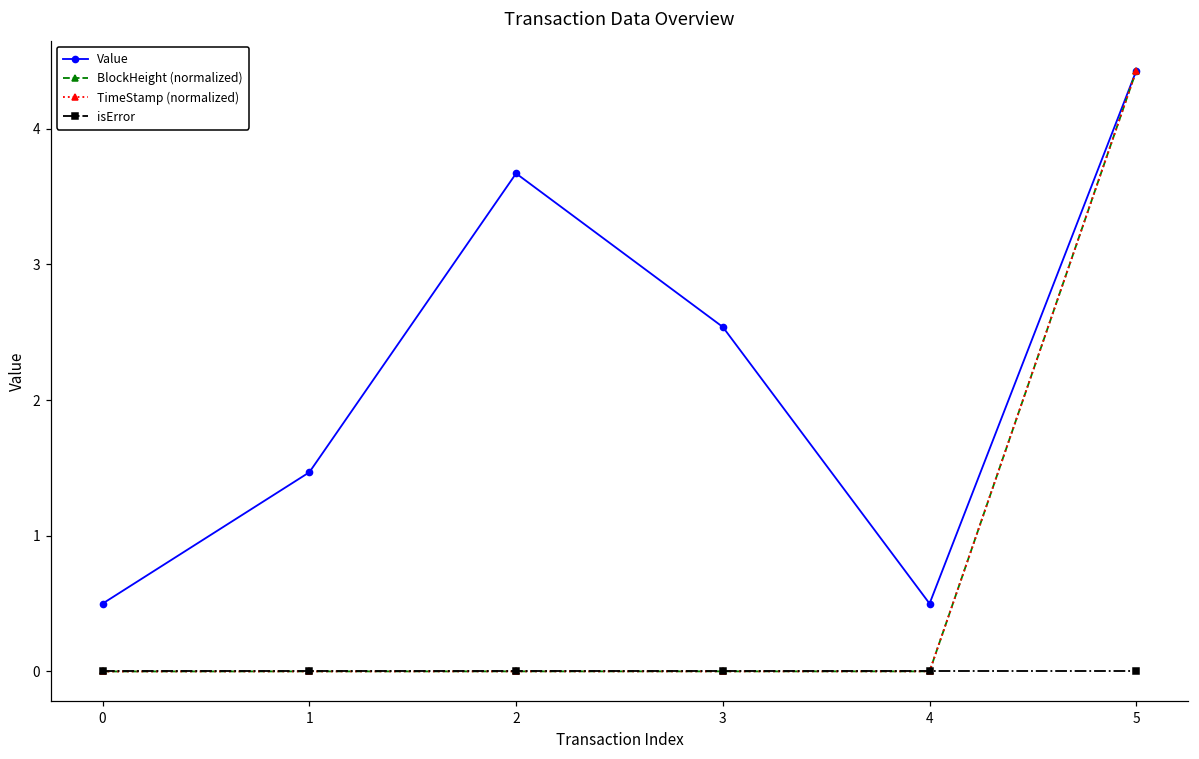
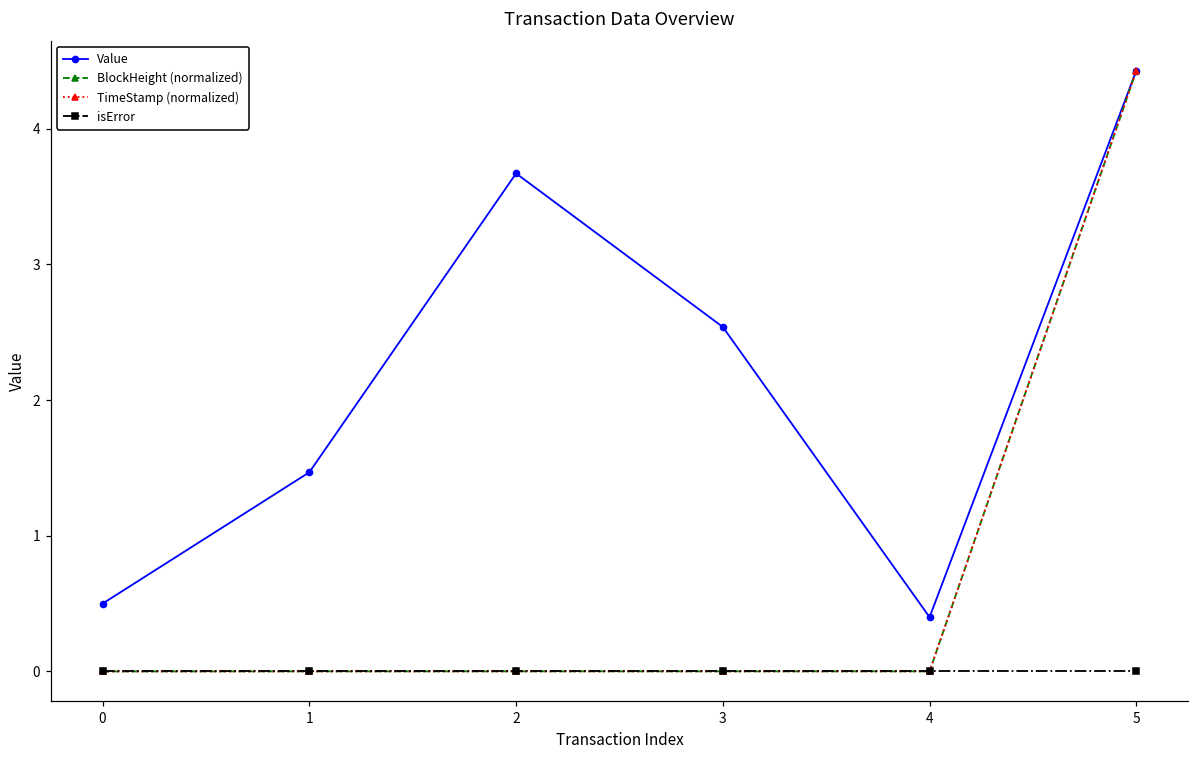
Value, 4: 0.5 -> 0.4
